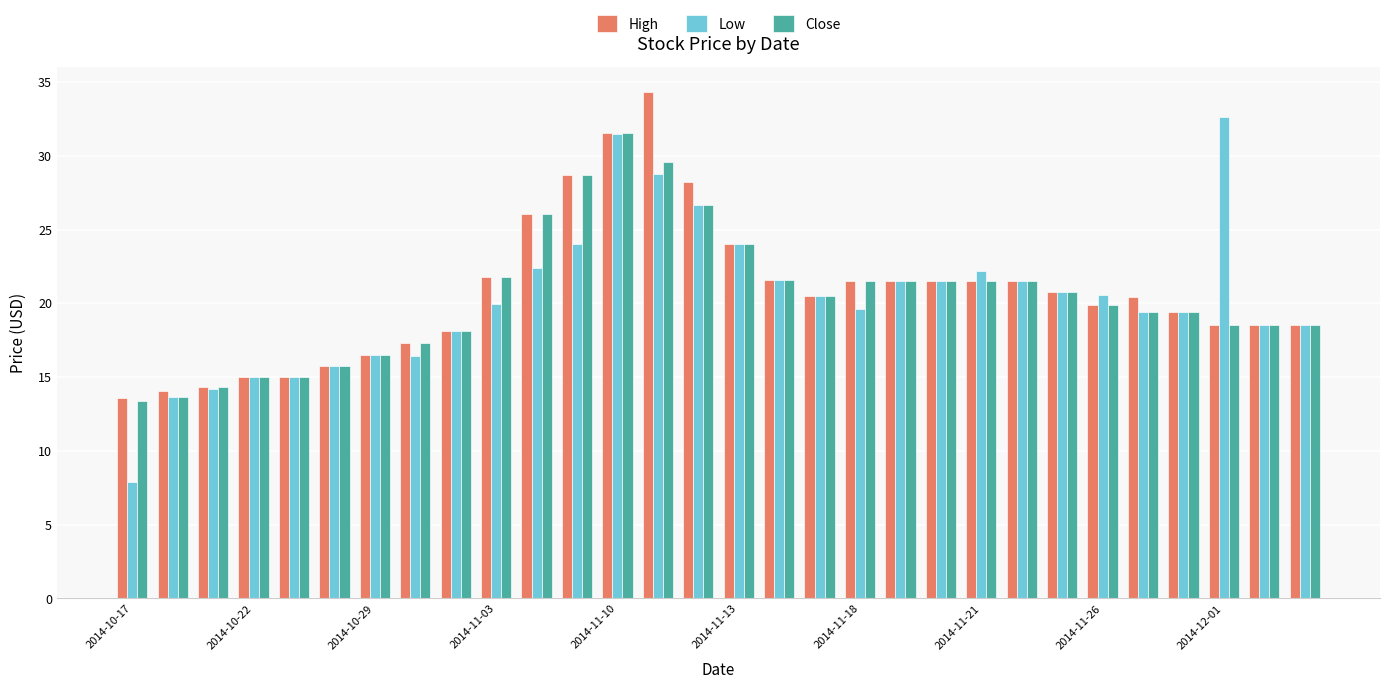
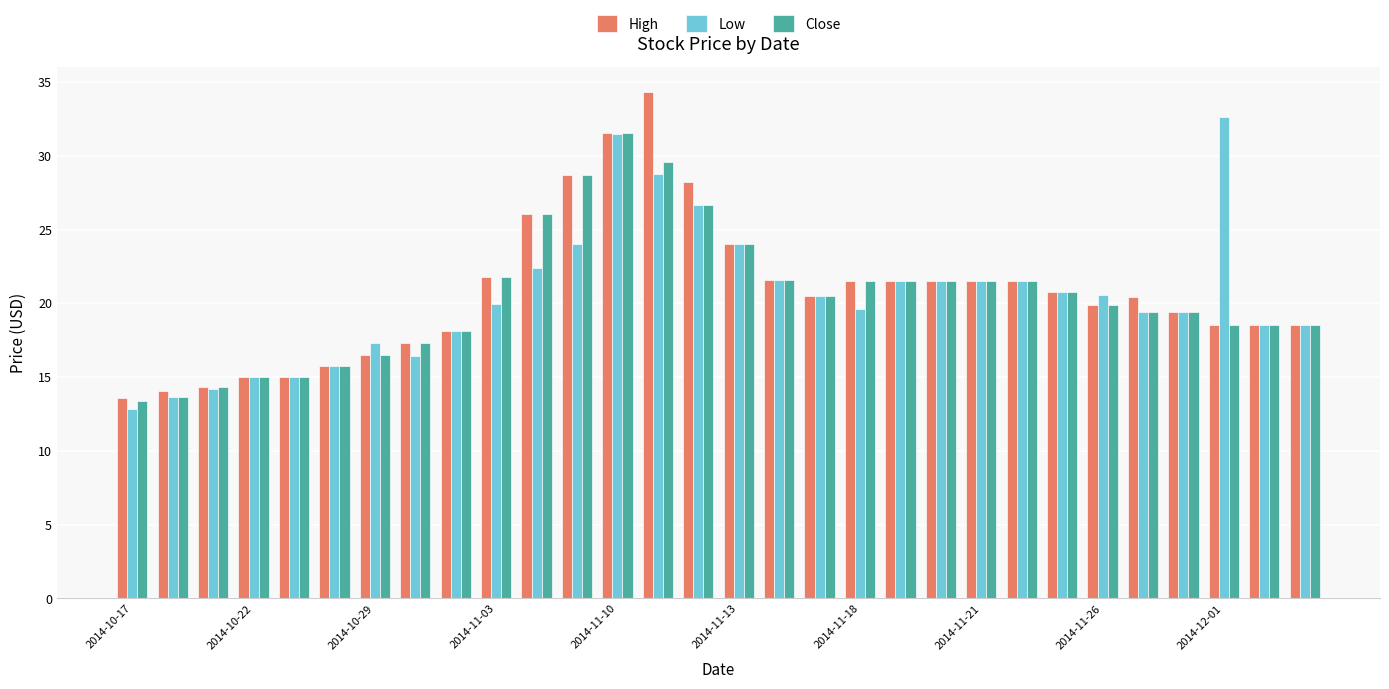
Low, 2014-10-17: 7.9 -> 12.8
Low, 2014-10-29: 16.5 -> 17.3
Low, 2014-11-21: 22.2 -> 21.5
